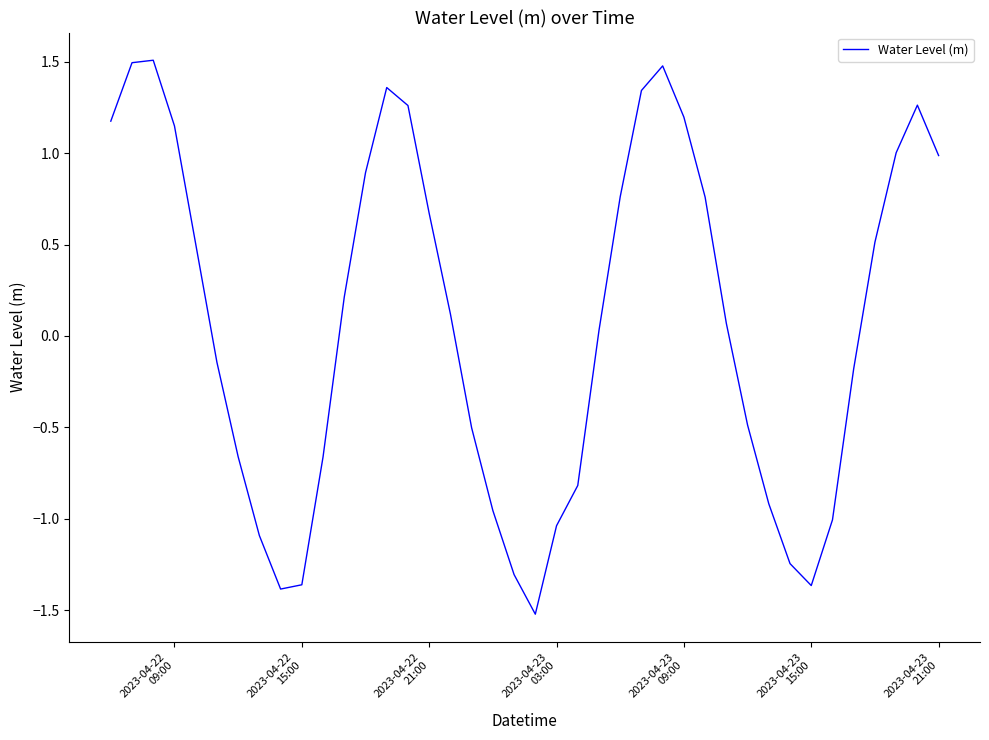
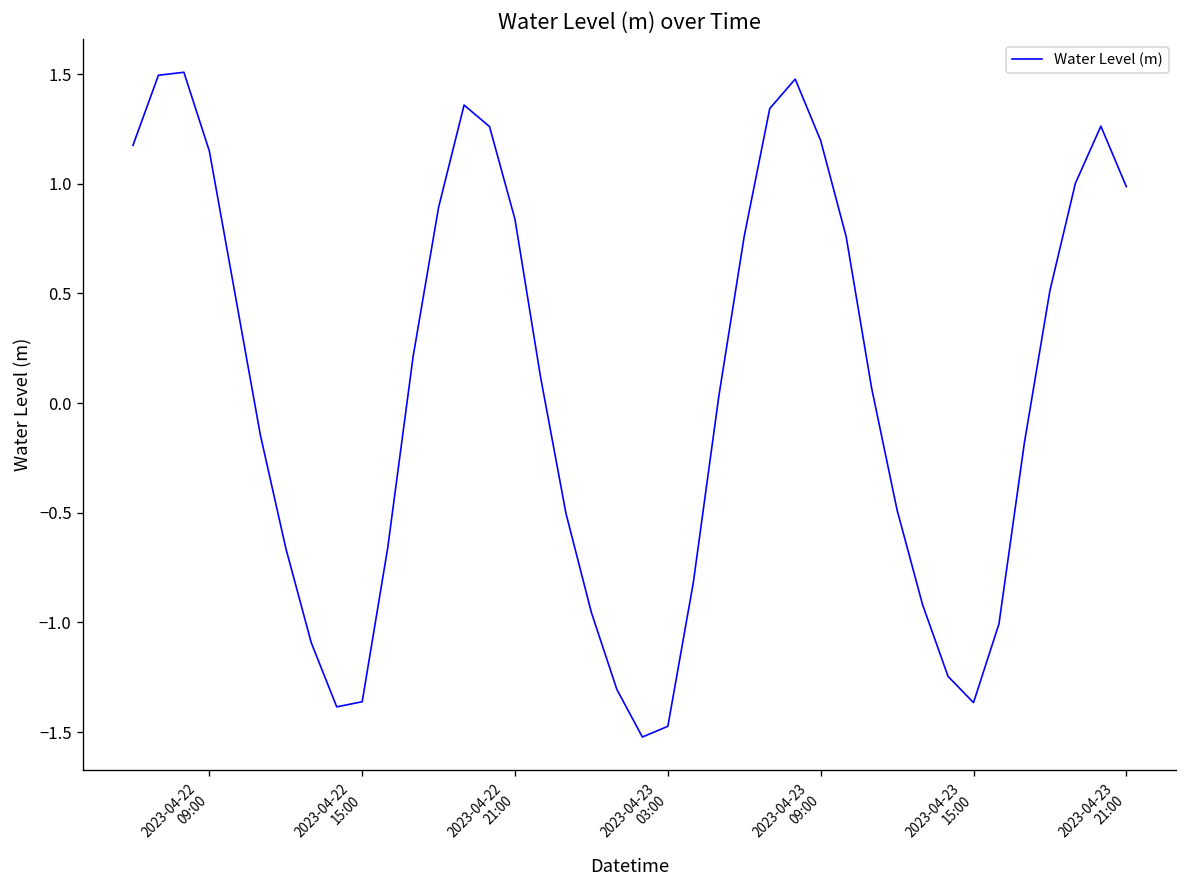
2023-04-22 21:00: 0.67 -> 0.84
2023-04-23 03:00: -1.04 -> -1.47
